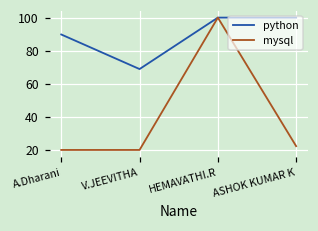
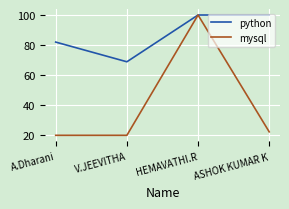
python, A.Dharani: 90 -> 82
